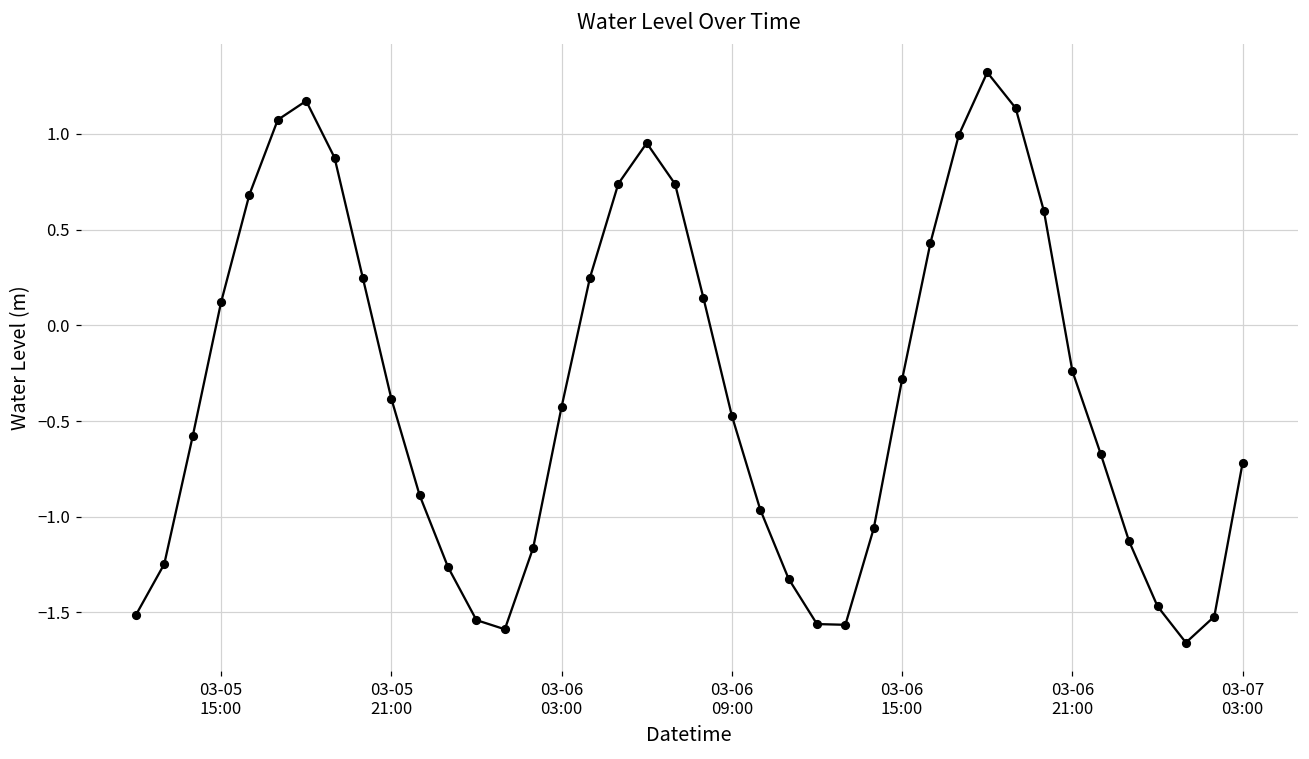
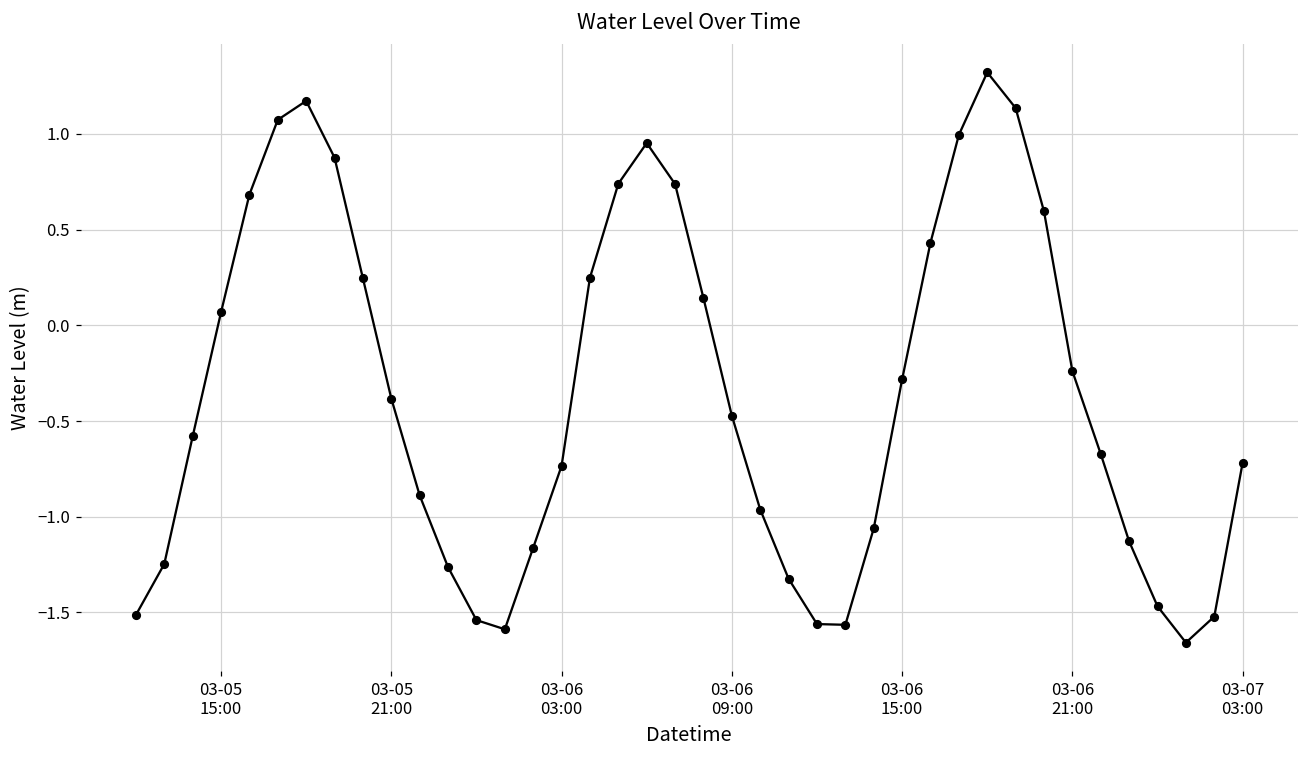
03-05 15:00: 0.12 -> 0.07
03-06 03:00: -0.43 -> -0.73
